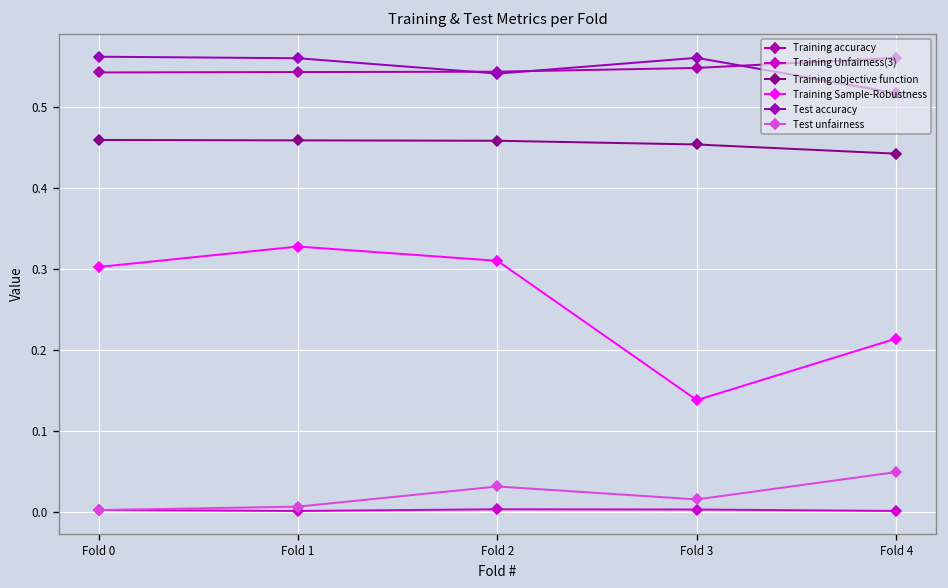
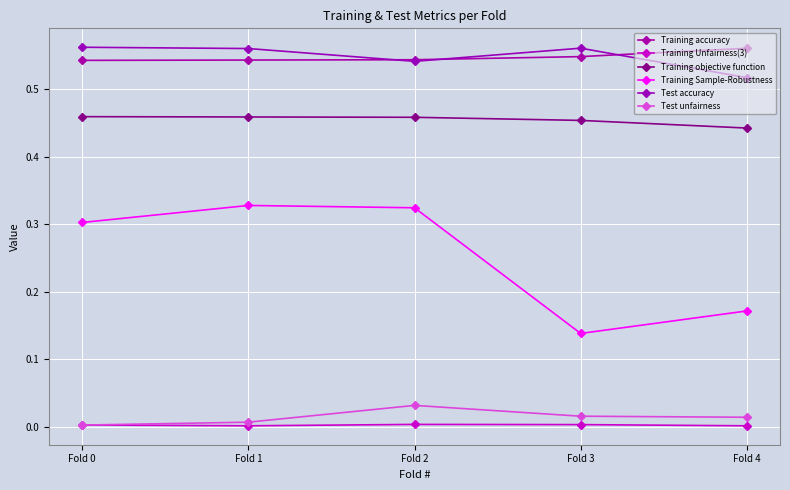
Training Sample-Robustness, Fold 2: 0.31 -> 0.32
Training Sample-Robustness, Fold 4: 0.21 -> 0.17
Test unfairness, Fold 4: 0.05 -> 0.01
